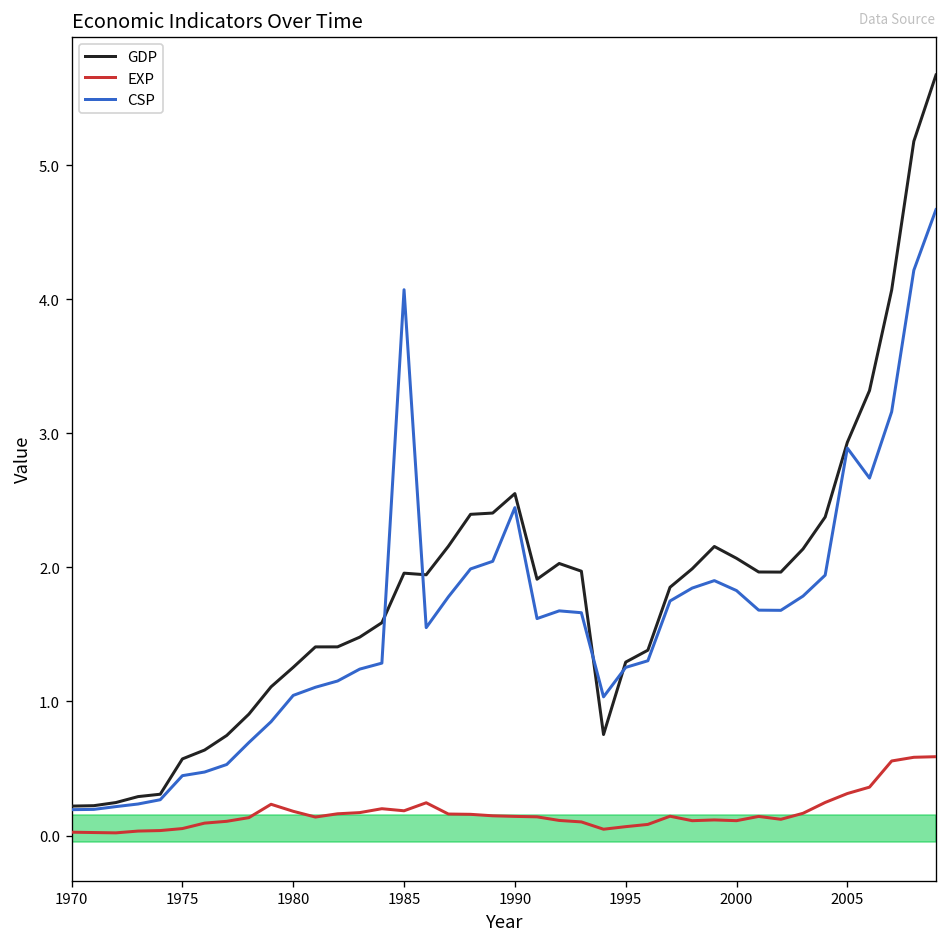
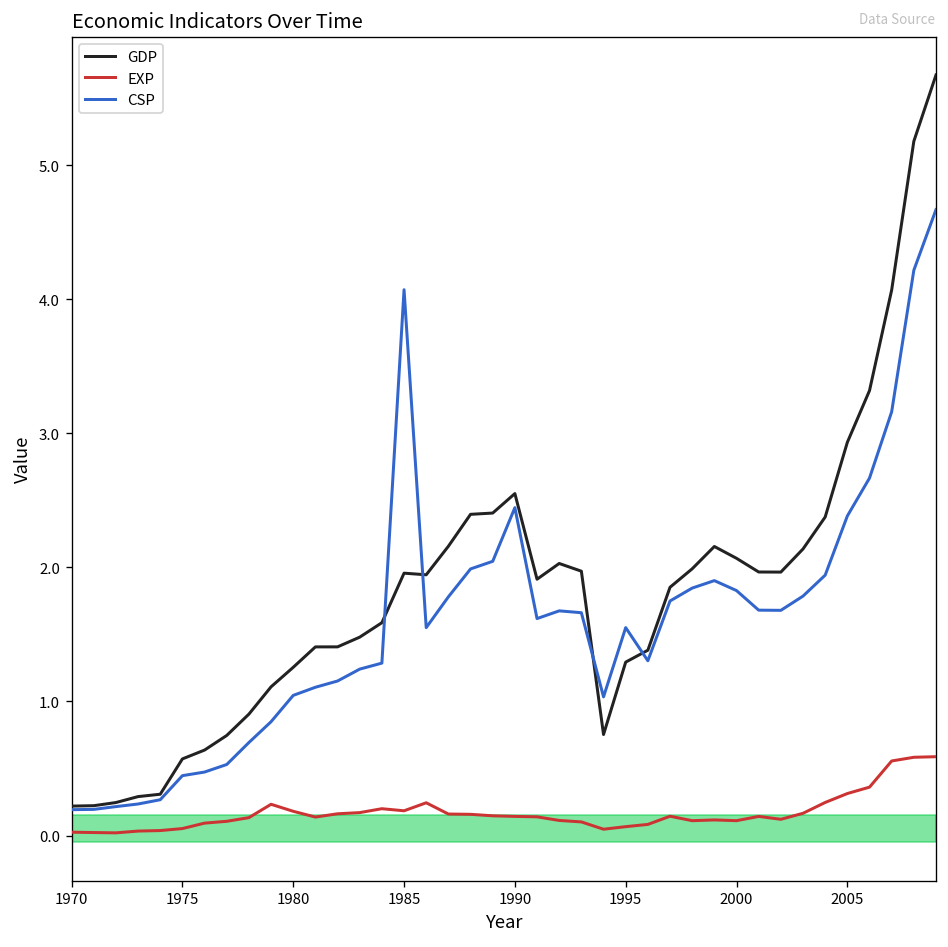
CSP, 1995: 1.25 -> 1.55
CSP, 2005: 2.89 -> 2.38
